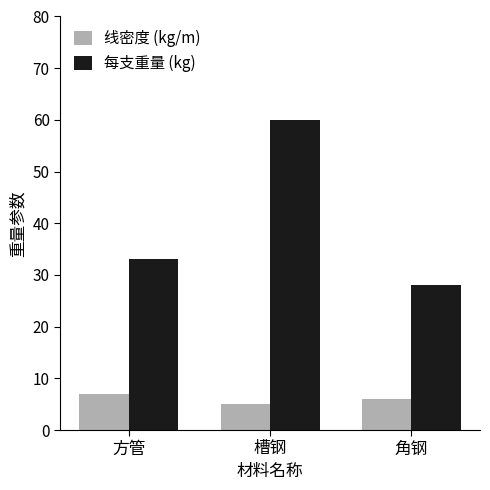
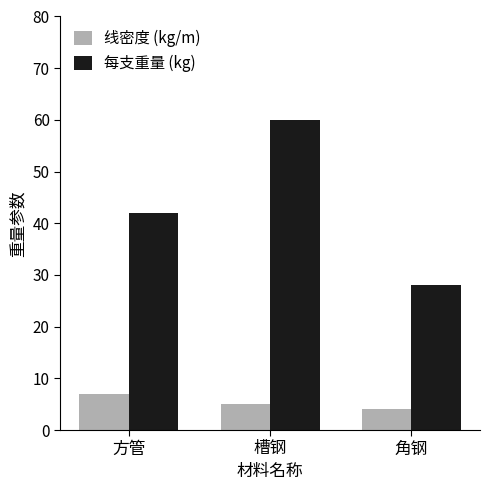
每支重量 (kg), 方管: 33 -> 42
线密度 (kg/m), 角钢: 6 -> 4
